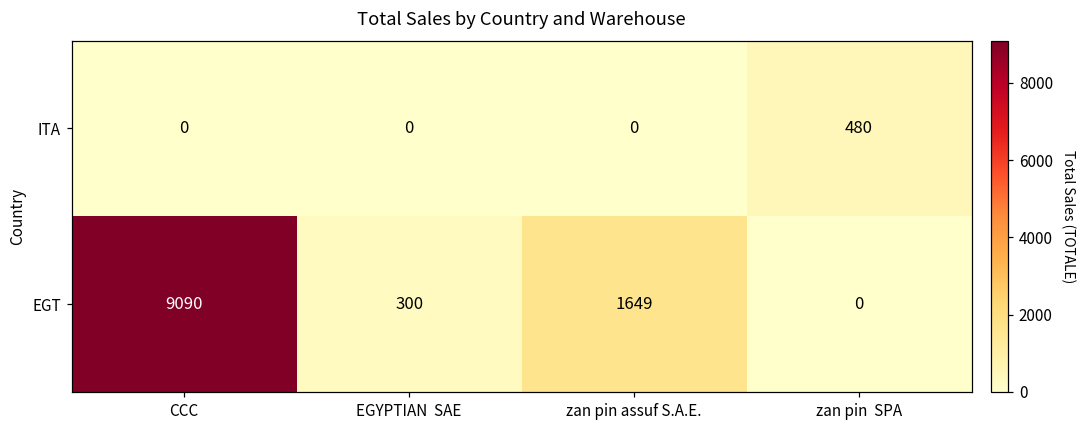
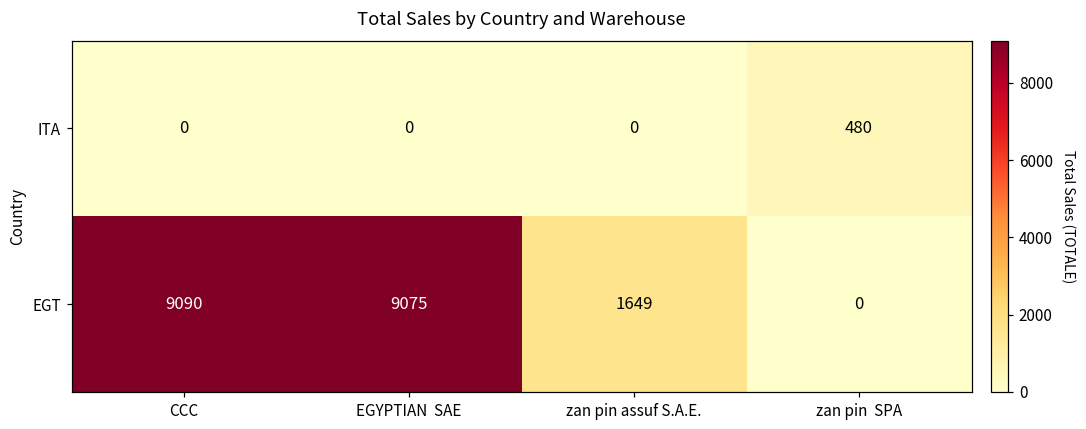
EGT, EGYPTIAN SAE: 300 -> 9075
